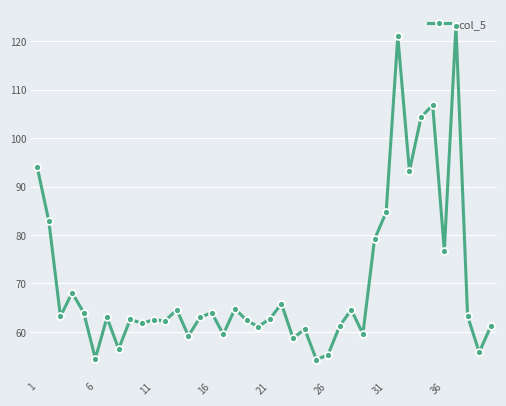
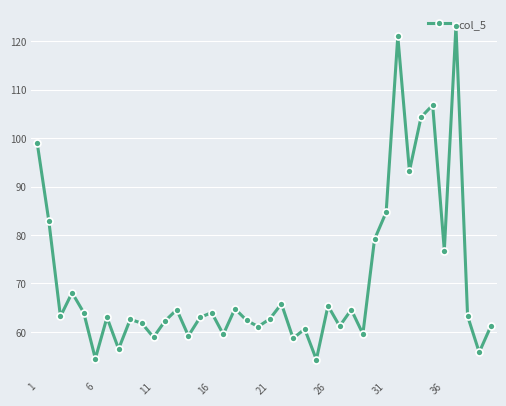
1: 94 -> 99
11: 63 -> 59
26: 55 -> 65
